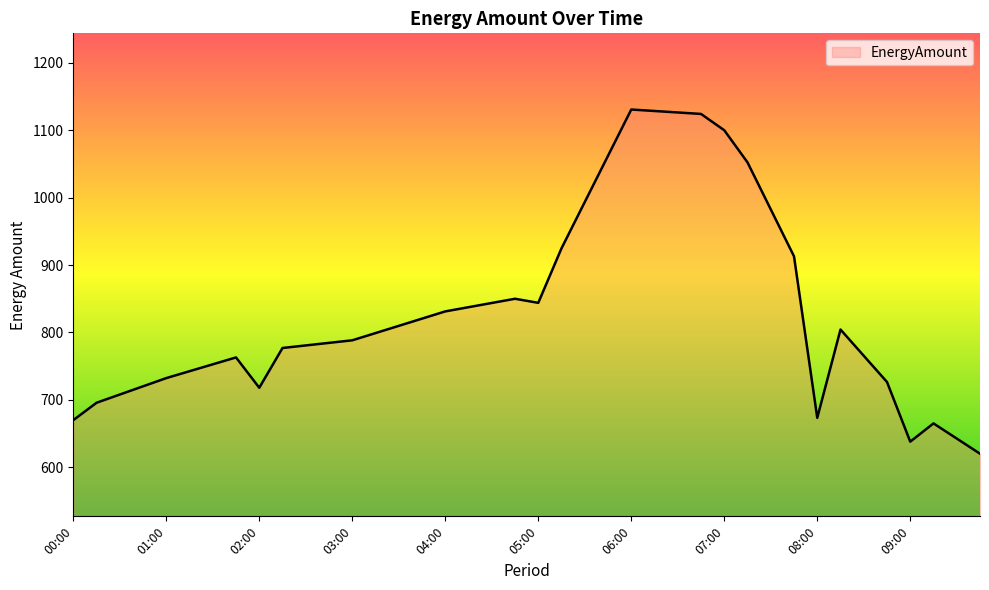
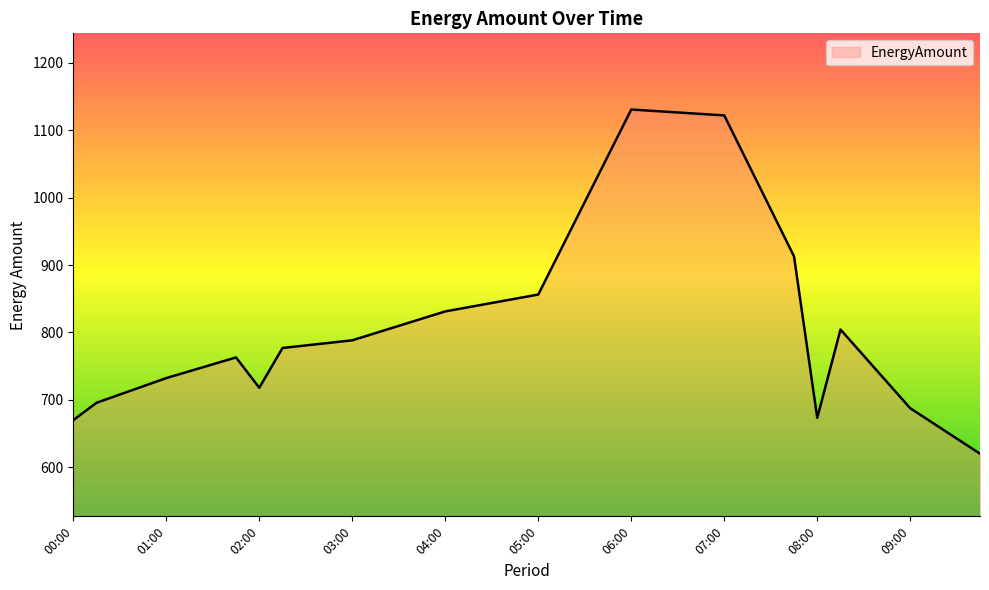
05:00: 840 -> 860
07:00: 1100 -> 1120
09:00: 640 -> 690
